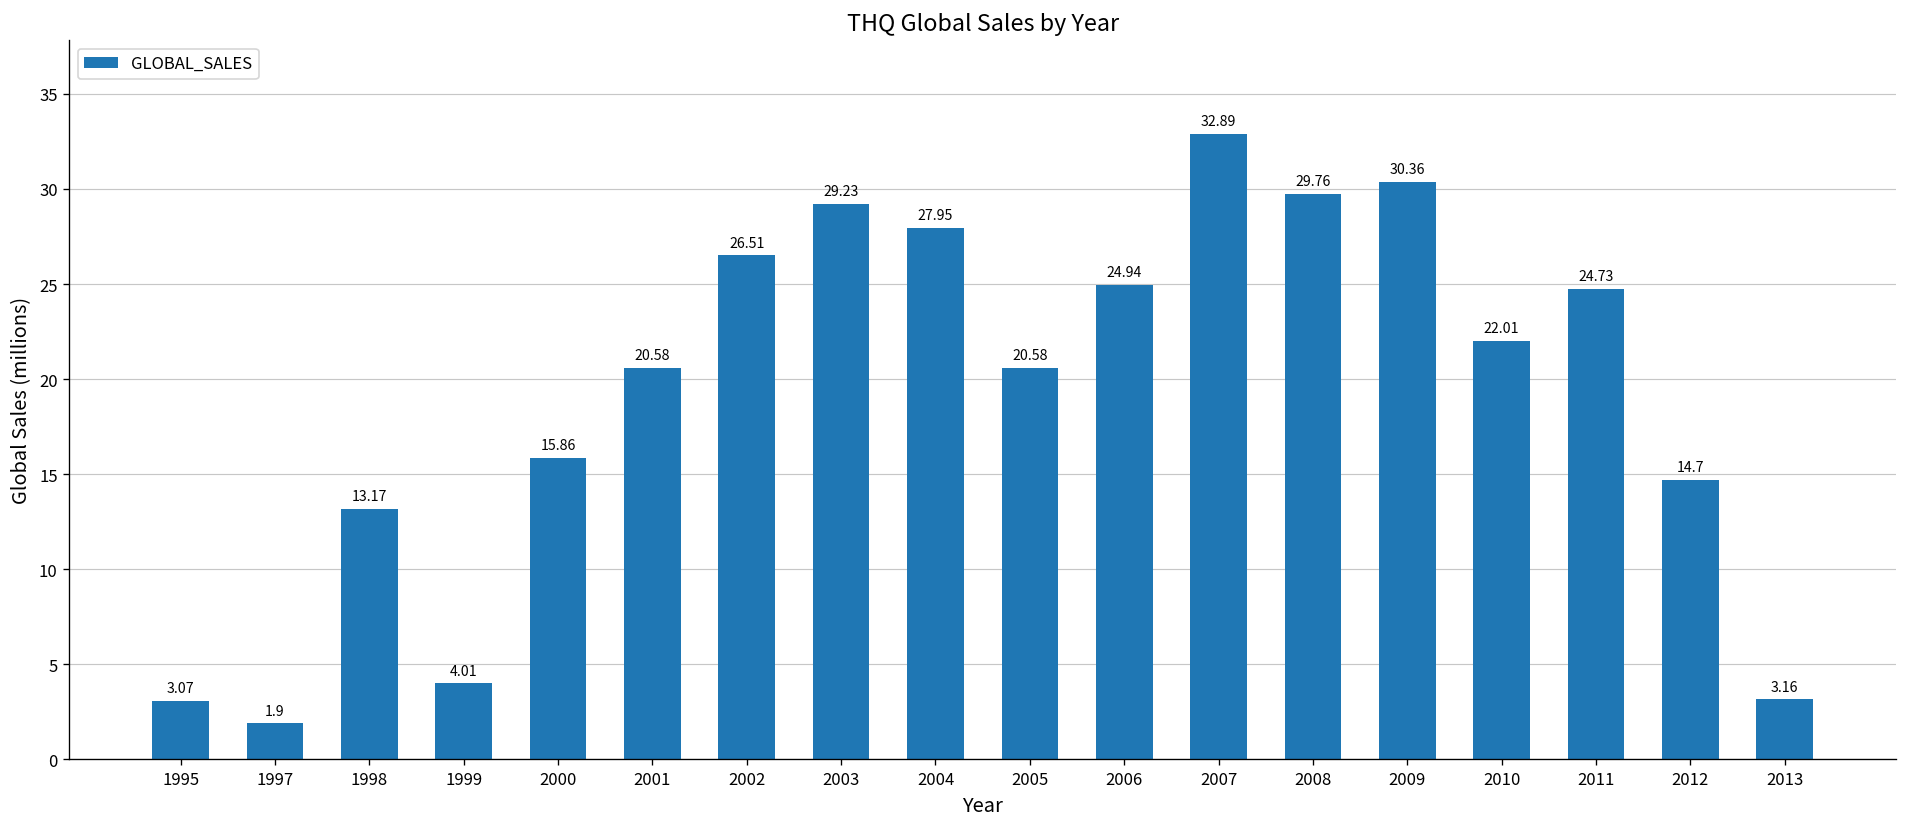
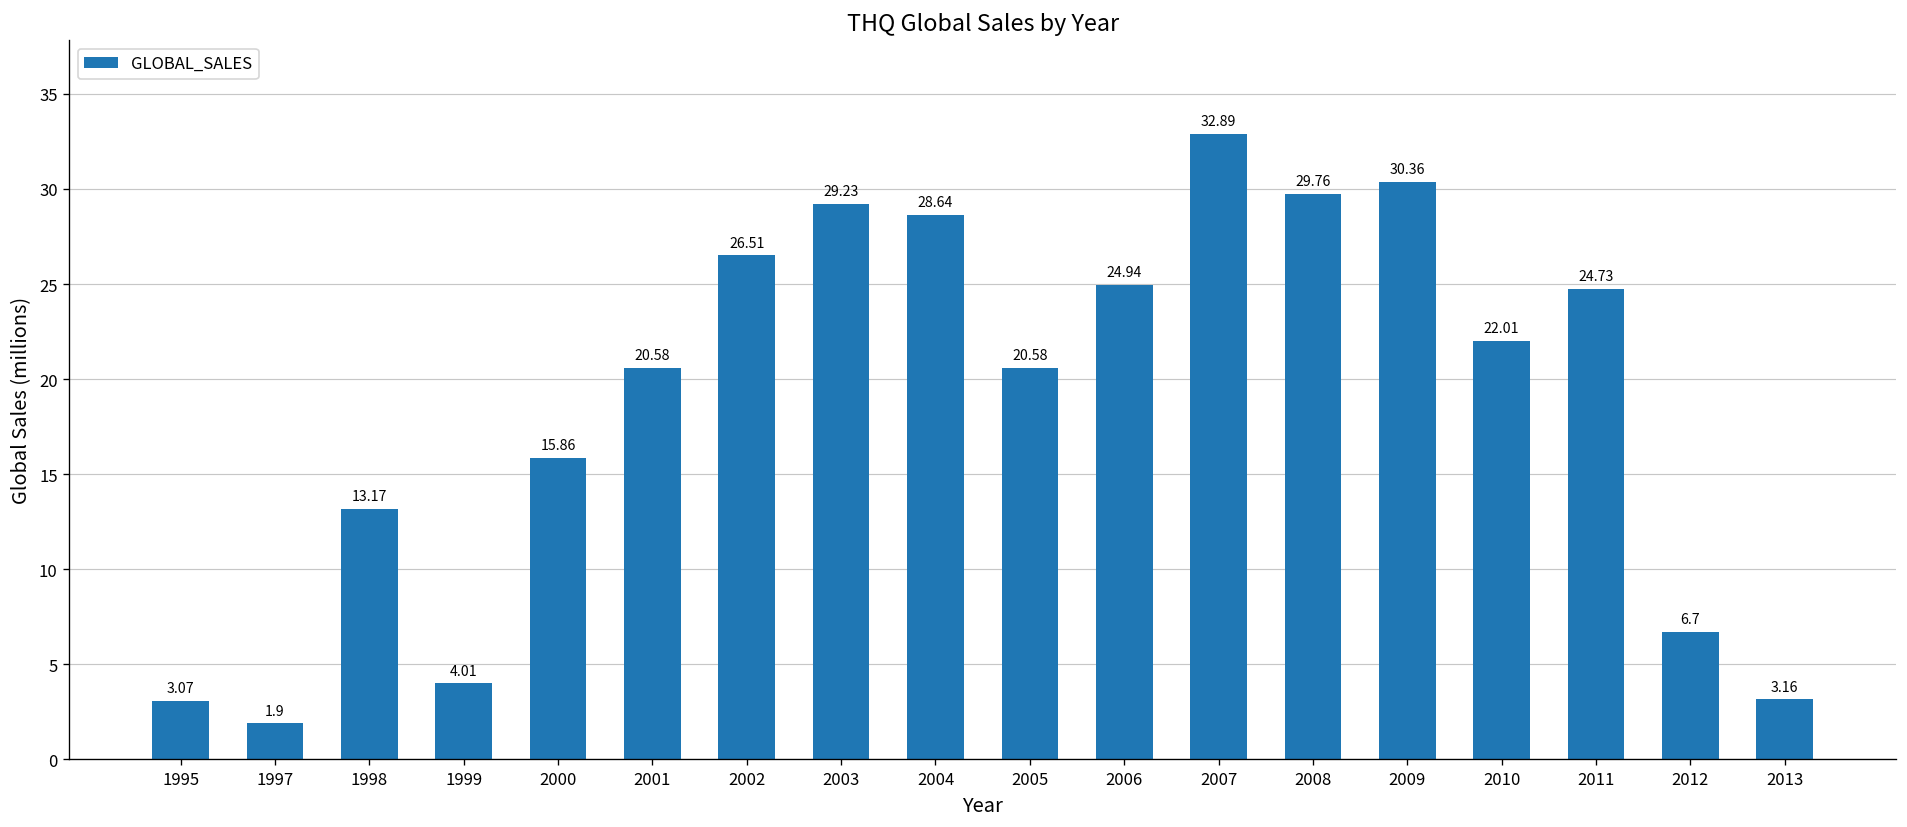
2004: 27.95 -> 28.64
2012: 14.7 -> 6.7
